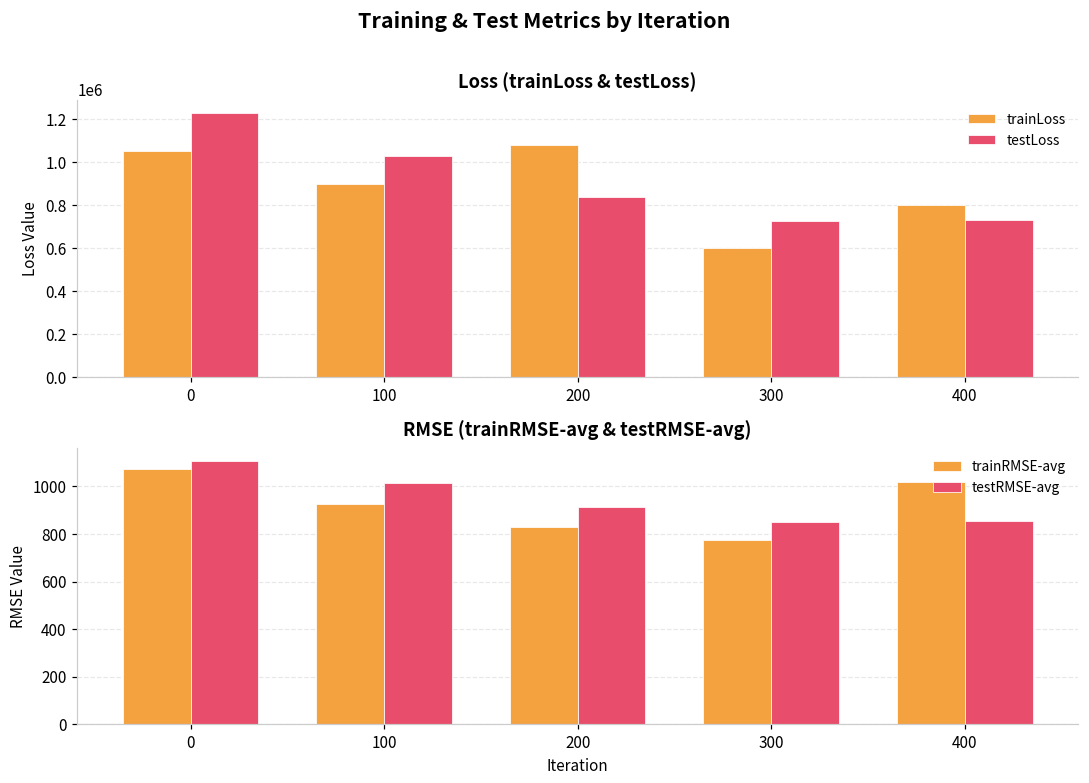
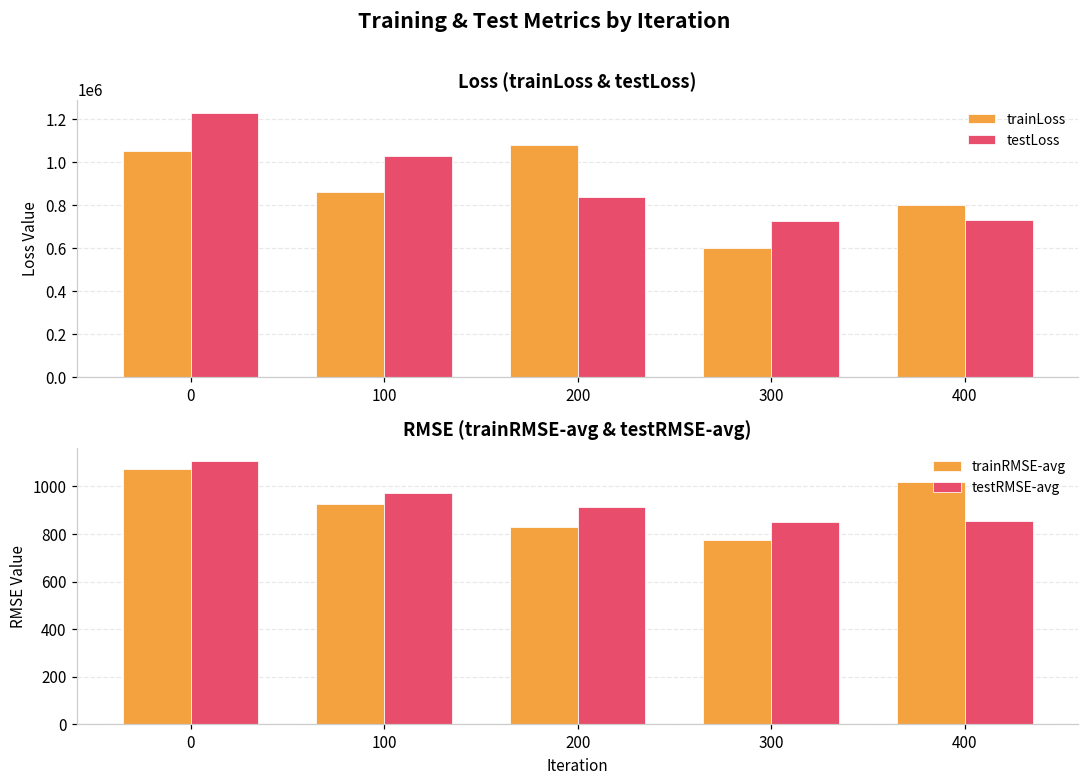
Loss (trainLoss & testLoss), trainLoss, 100: 900000 -> 860000
RMSE (trainRMSE-avg & testRMSE-avg), testRMSE-avg, 100: 1010 -> 970
